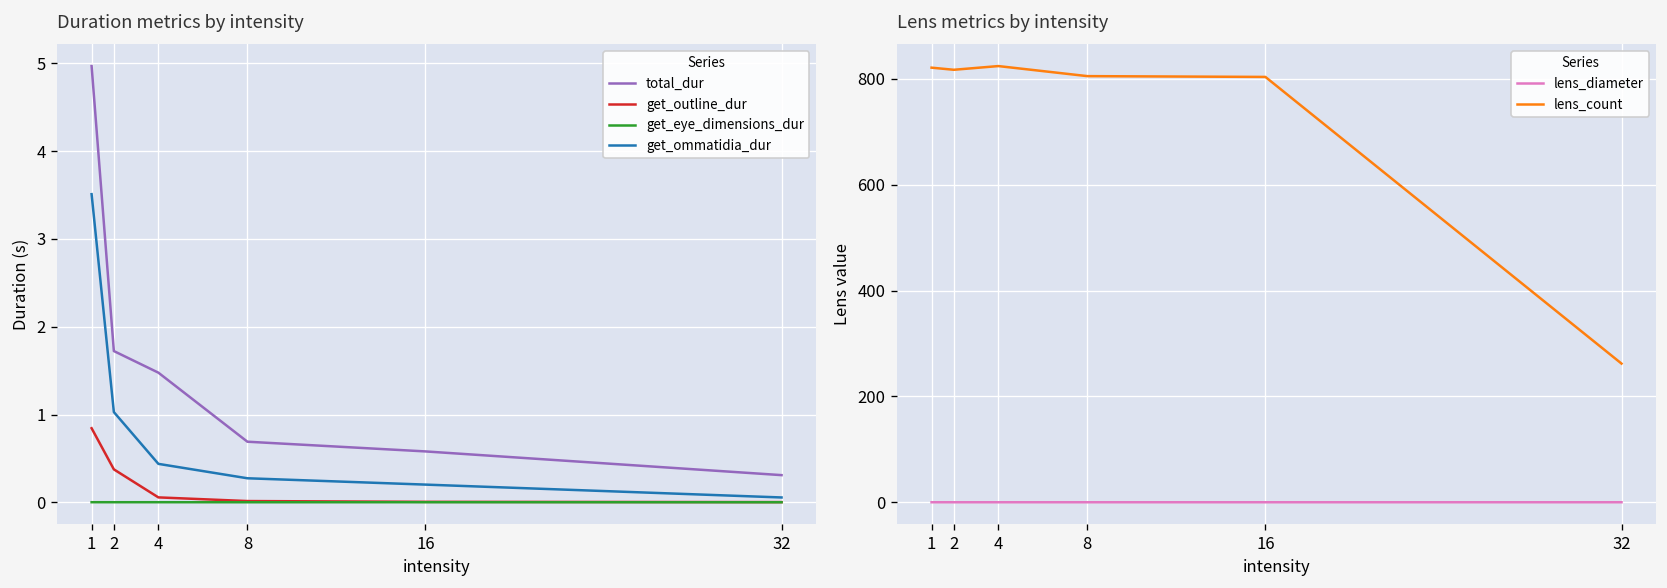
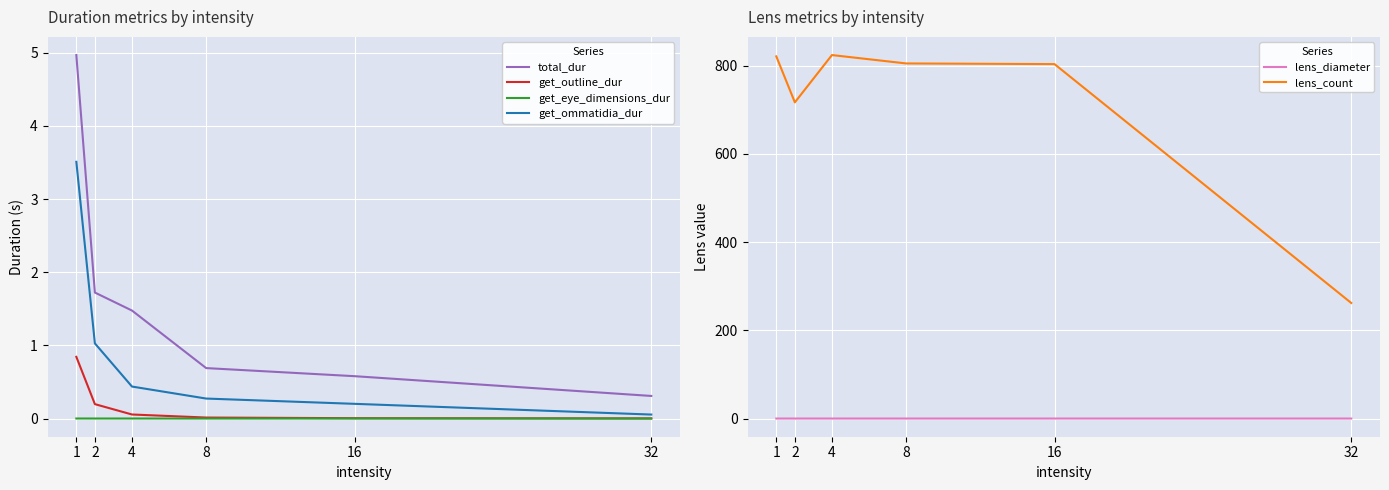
Duration metrics by intensity, get_outline_dur, 2: 0.4 -> 0.2
Lens metrics by intensity, lens_count, 2: 820 -> 720
